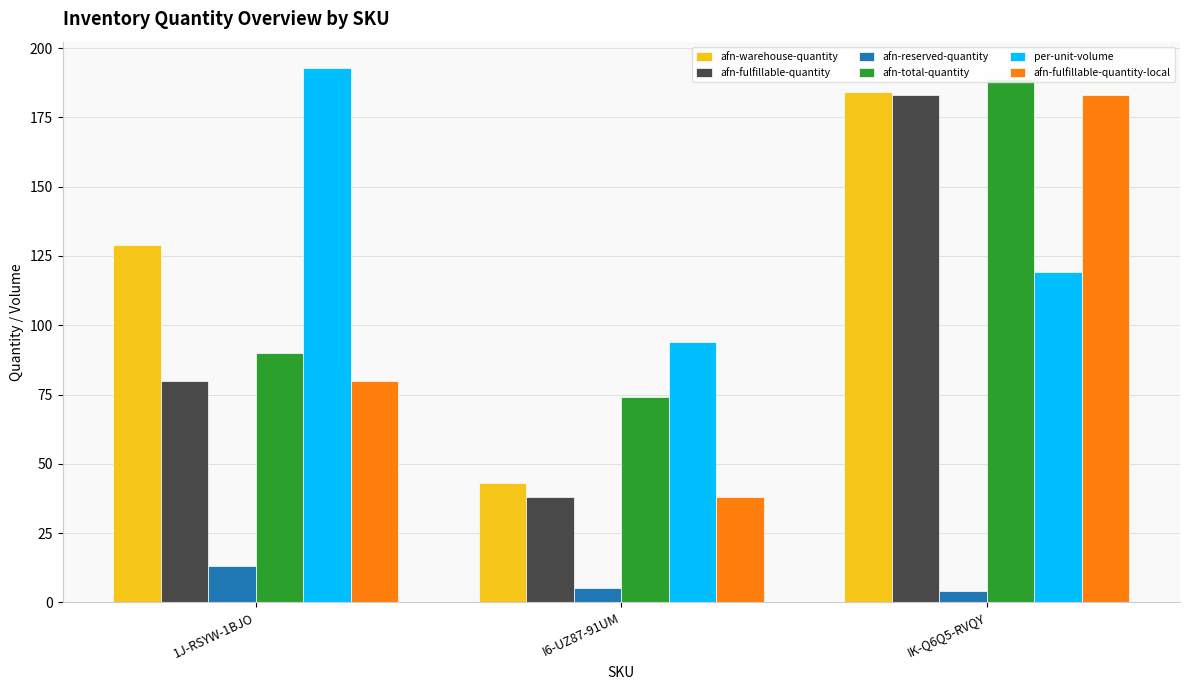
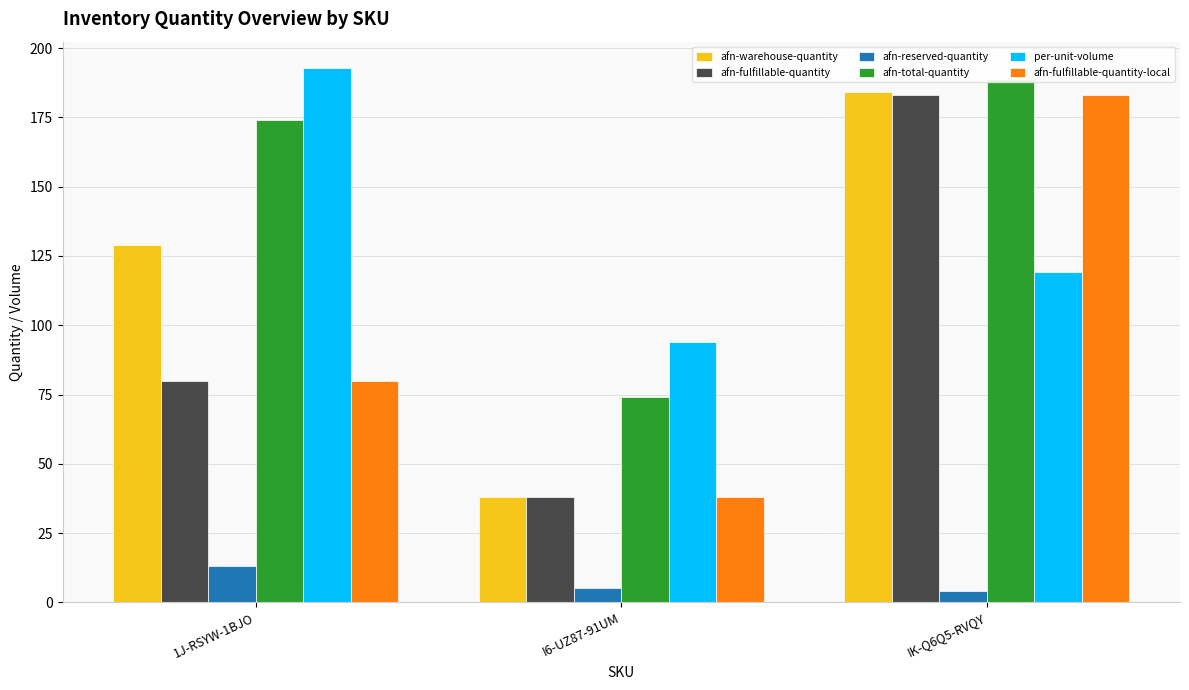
afn-total-quantity, 1J-RSYW-1BJO: 90 -> 174
afn-warehouse-quantity, I6-UZ87-91UM: 43 -> 38
